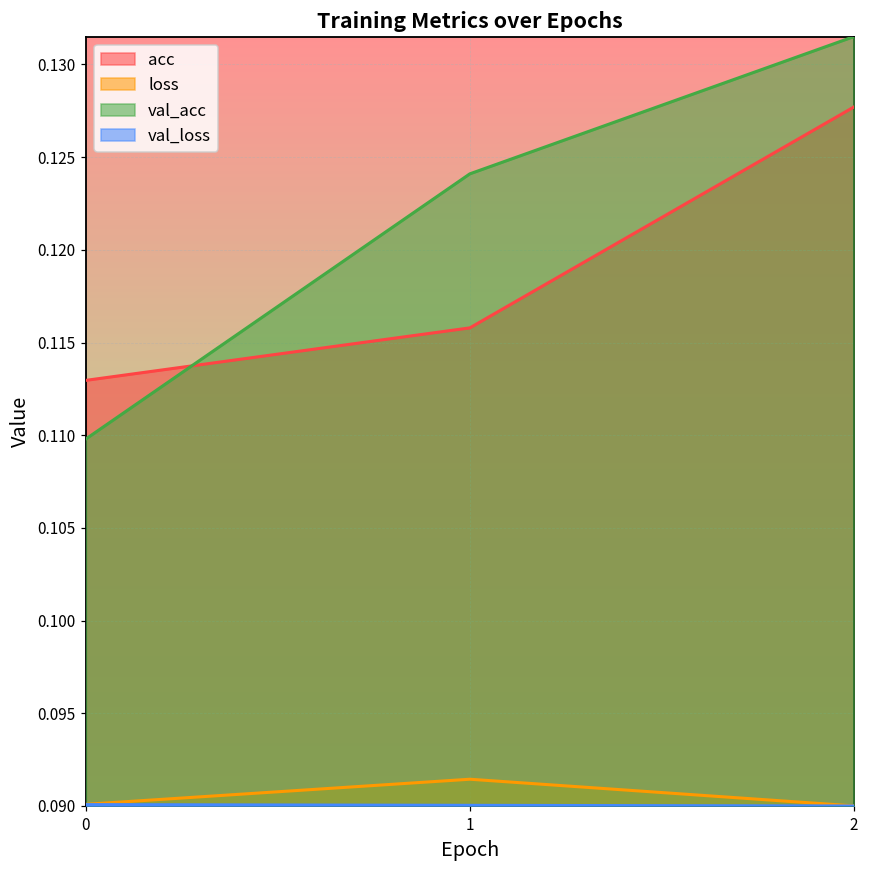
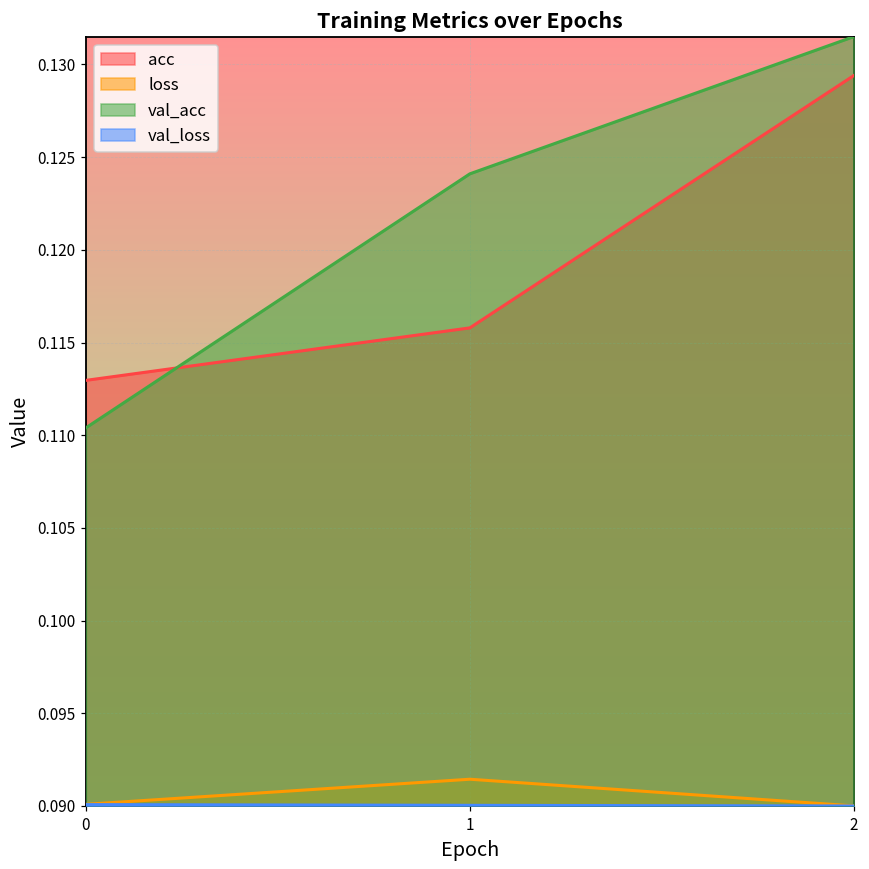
val_acc, 0: 0.1098 -> 0.1104
acc, 2: 0.1277 -> 0.1294
